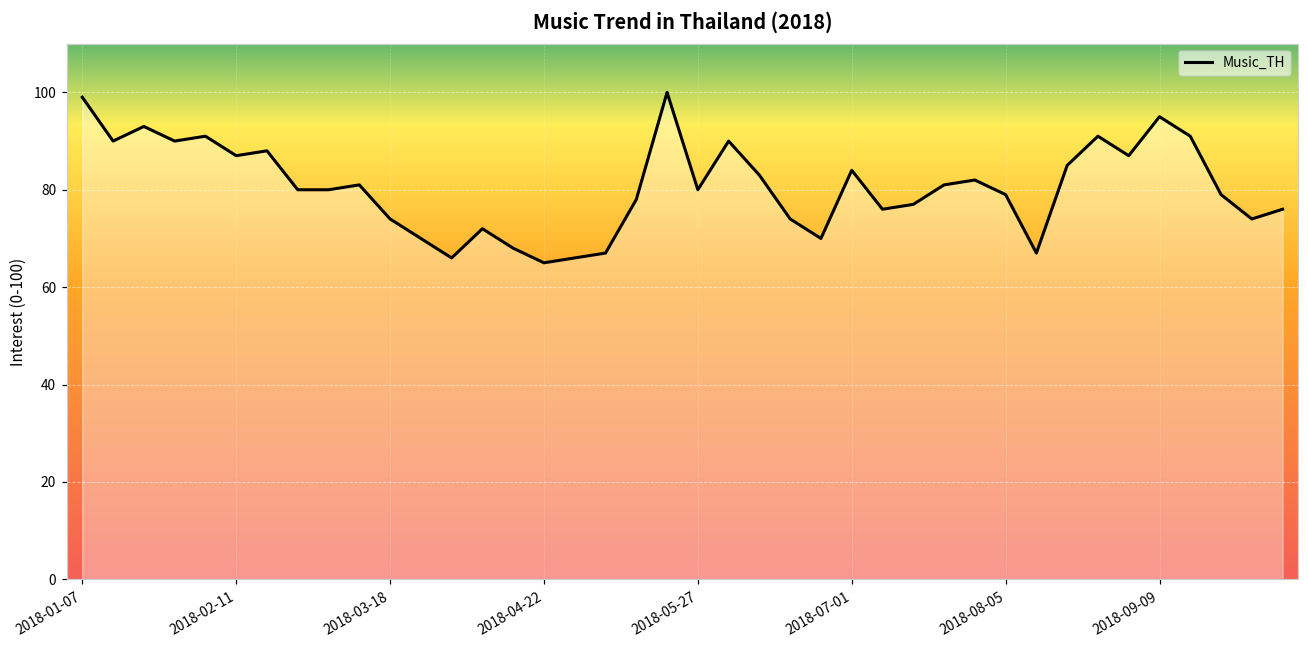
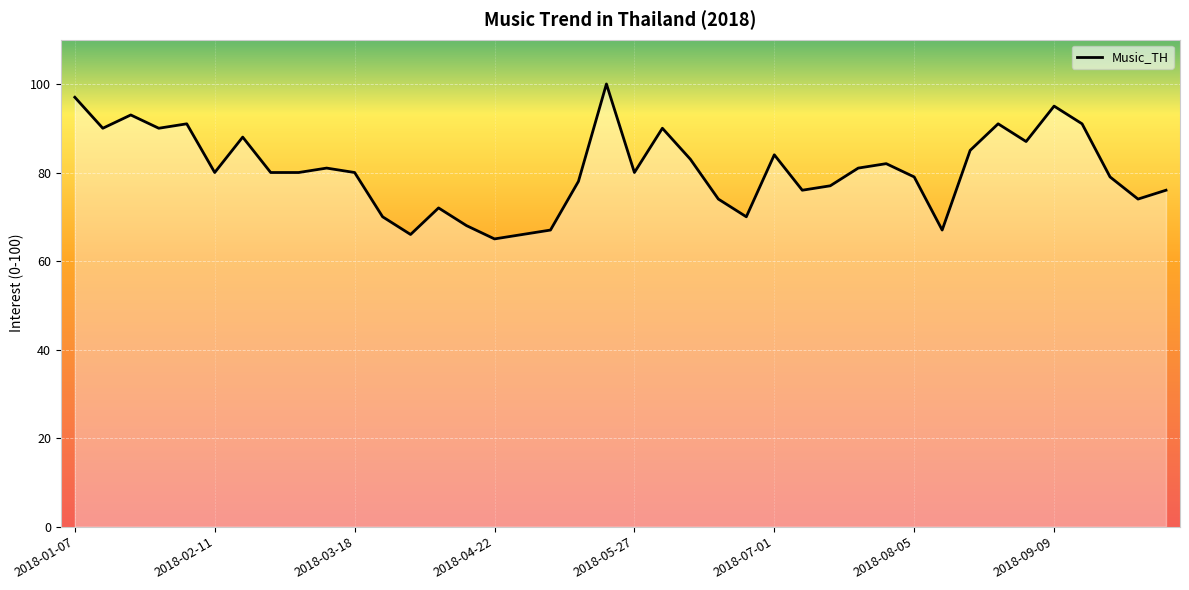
2018-01-07: 99 -> 97
2018-02-11: 87 -> 80
2018-03-18: 74 -> 80
